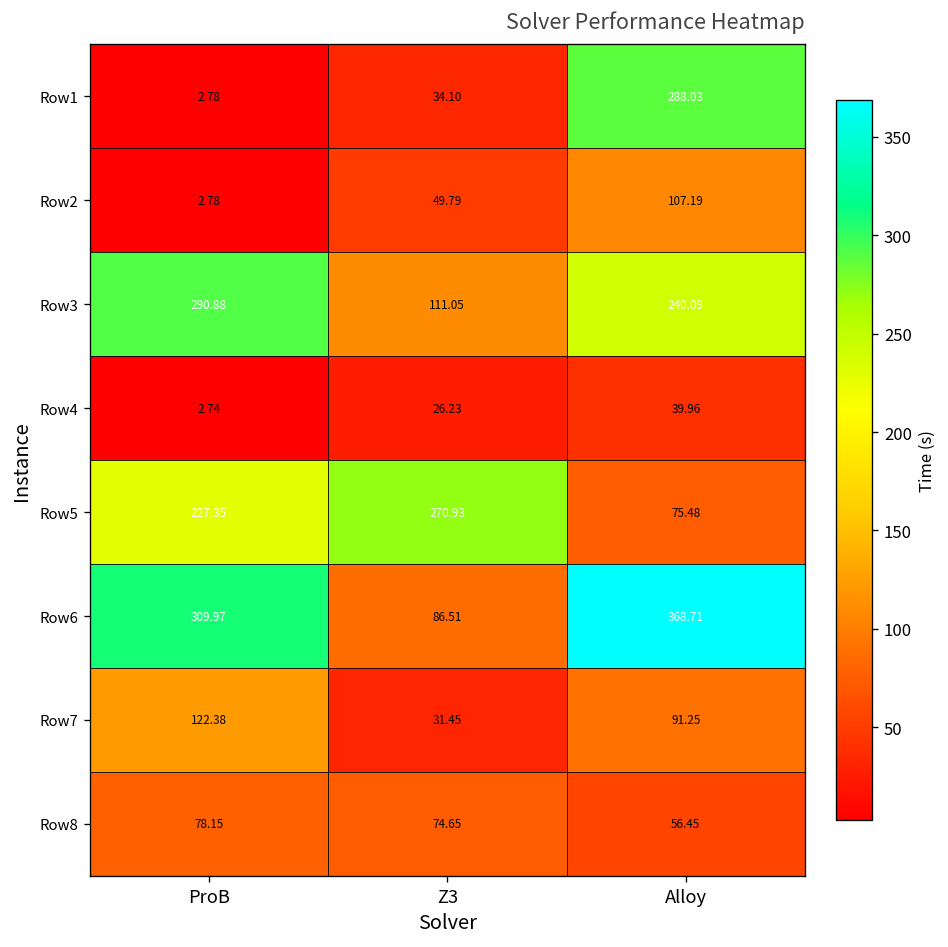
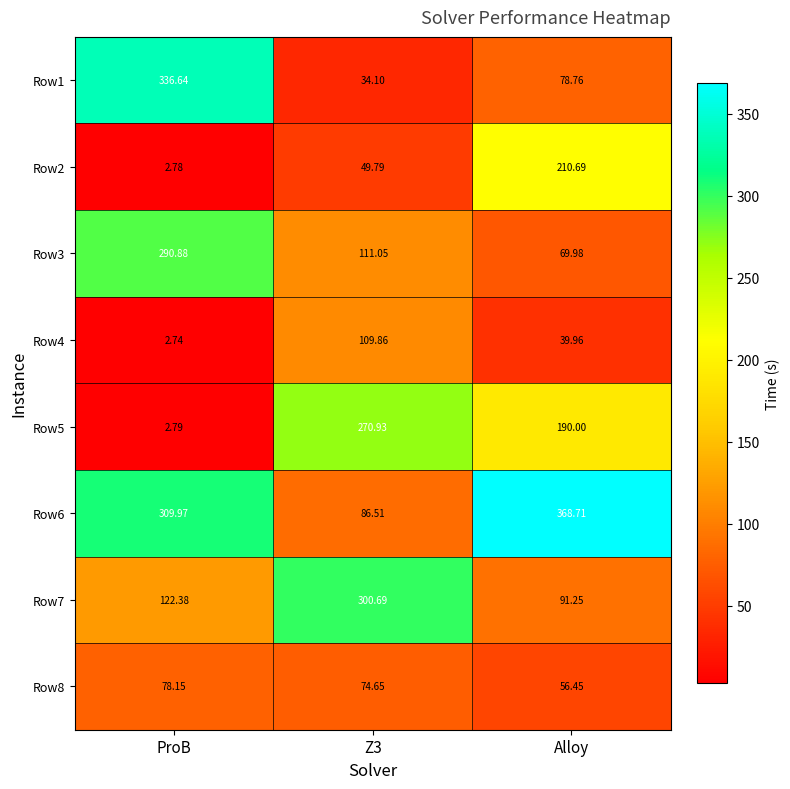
Row1, ProB: 2.78 -> 336.64
Row1, Alloy: 288.03 -> 78.76
Row2, Alloy: 107.19 -> 210.69
Row3, Alloy: 240.09 -> 69.98
Row4, Z3: 26.23 -> 109.86
Row5, ProB: 227.35 -> 2.79
Row5, Alloy: 75.48 -> 190.00
Row7, Z3: 31.45 -> 300.69
